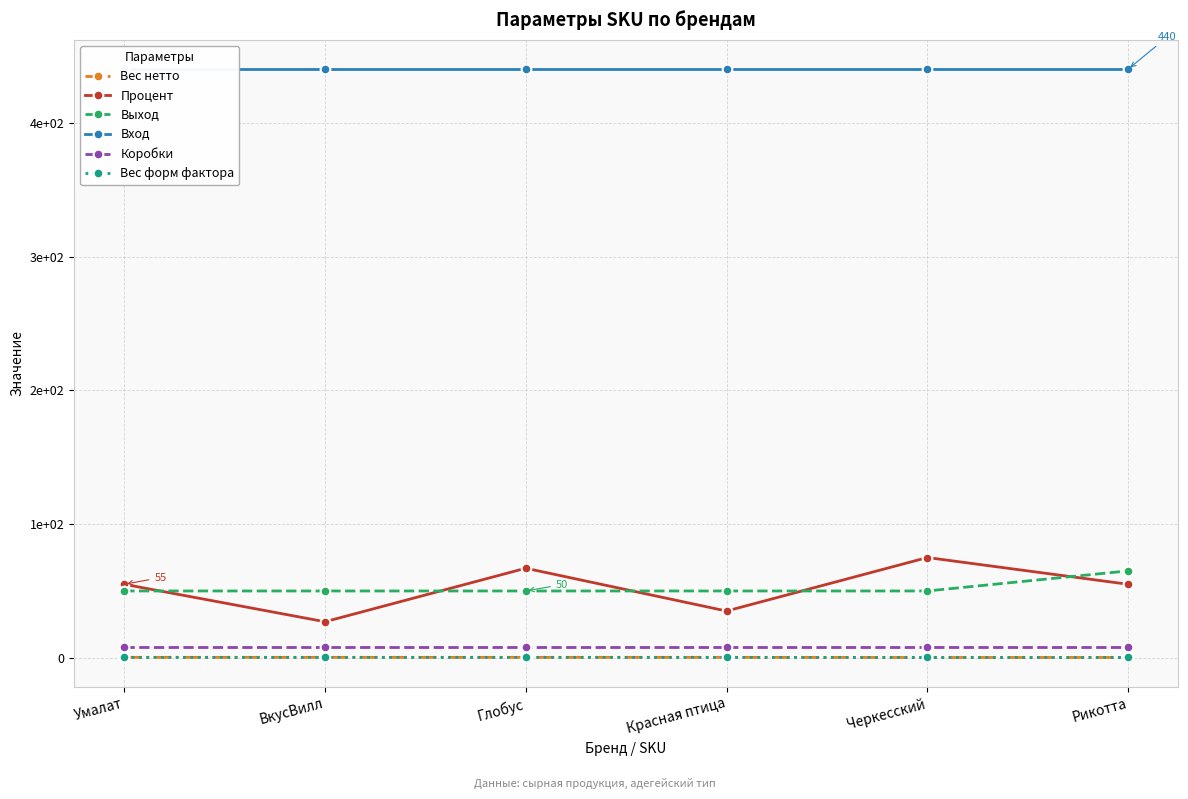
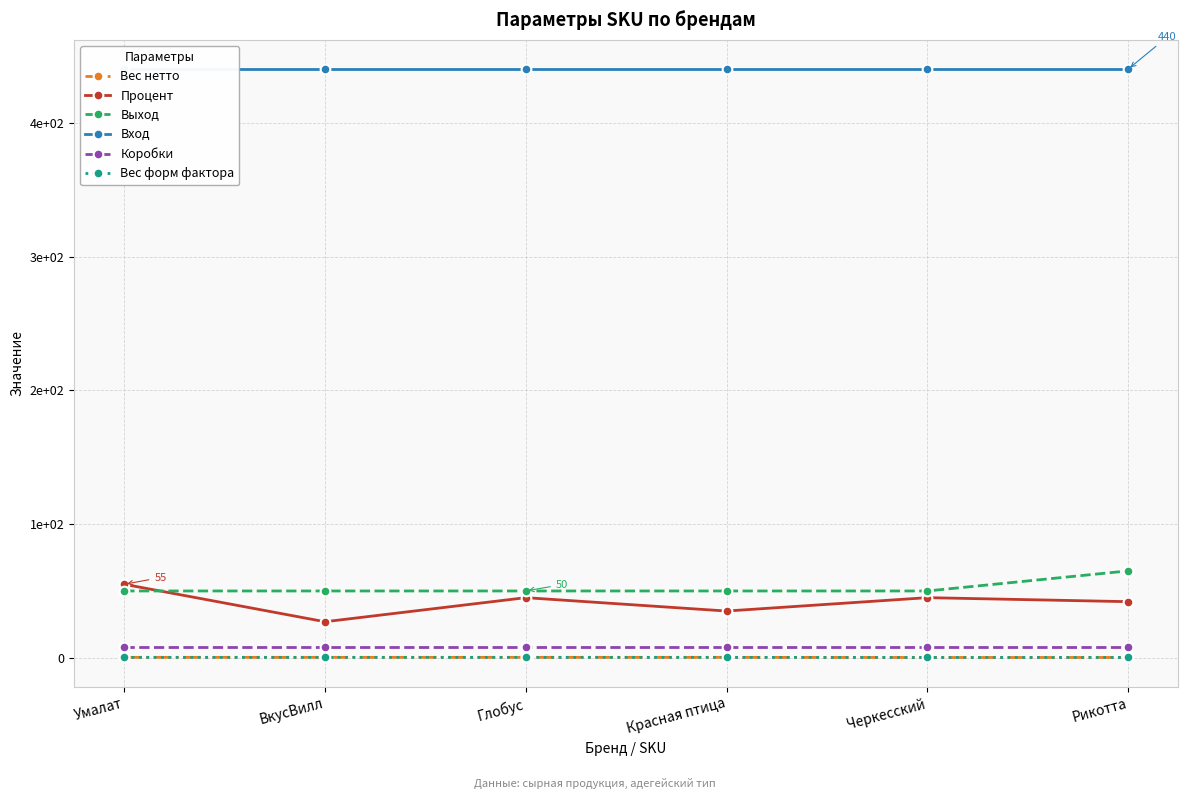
Процент, Глобус: 67 -> 45
Процент, Черкесский: 75 -> 45
Процент, Рикотта: 55 -> 42
